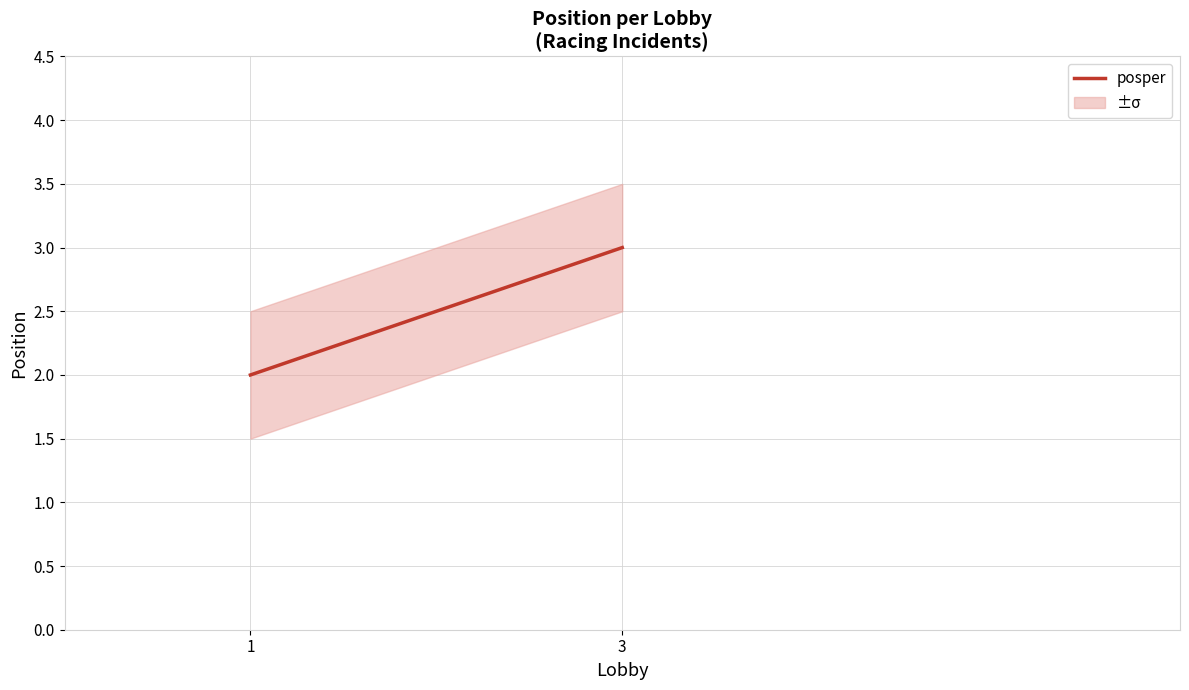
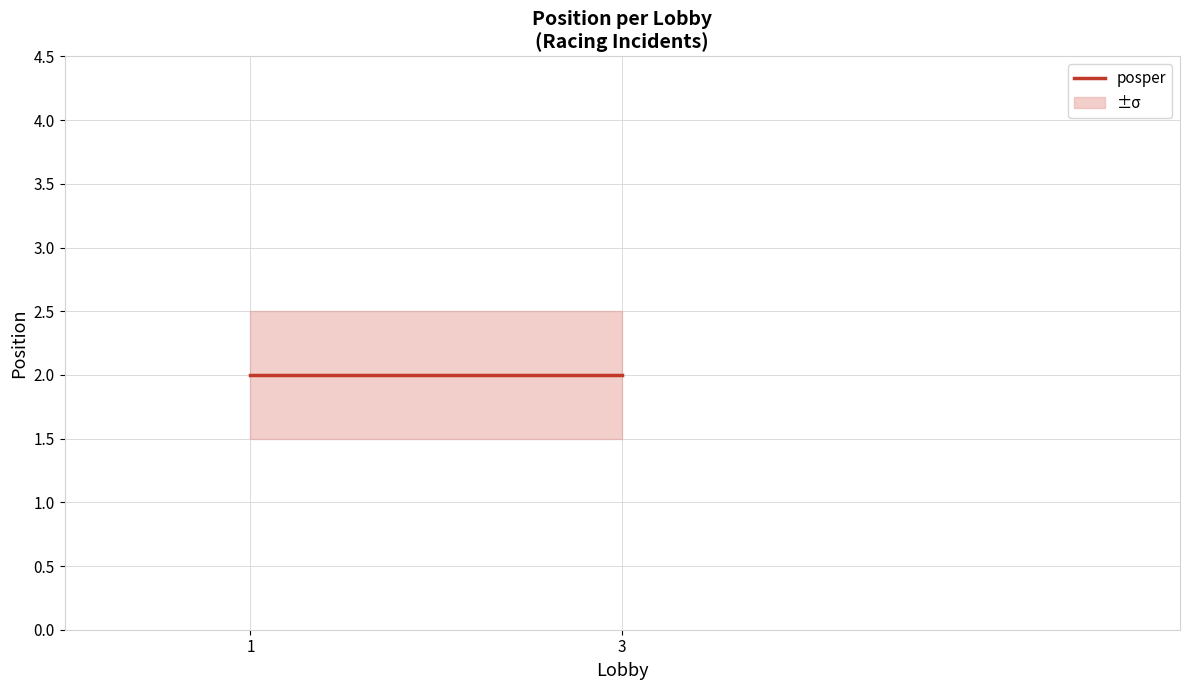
posper, 3: 3 -> 2
